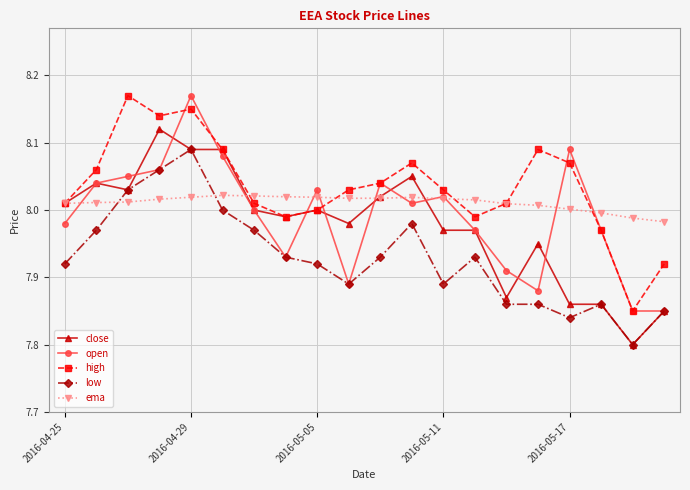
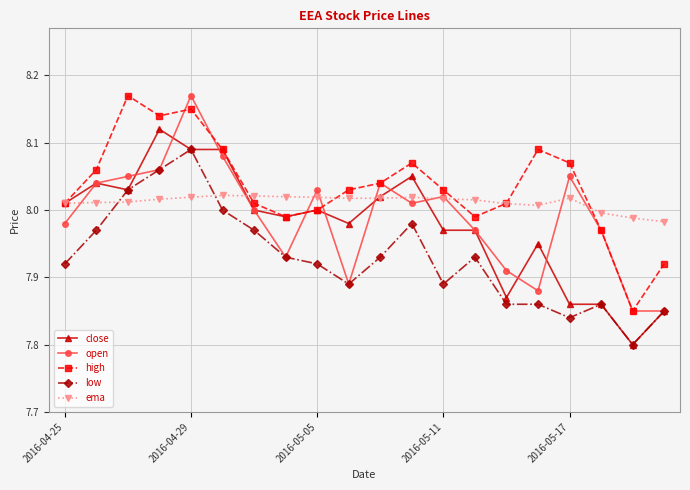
open, 2016-05-17: 8.09 -> 8.05
ema, 2016-05-17: 8.00 -> 8.02
